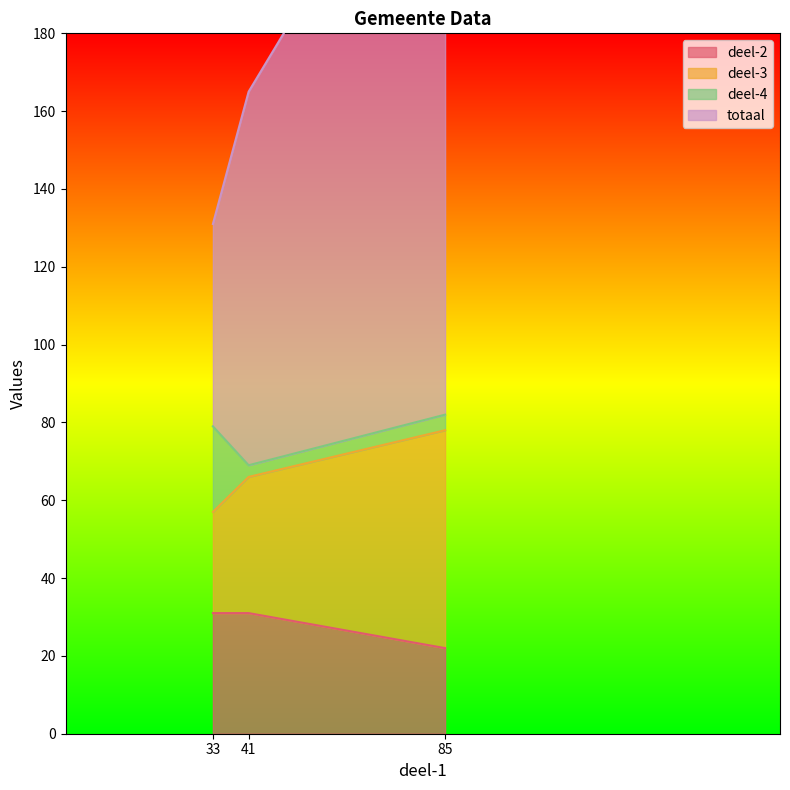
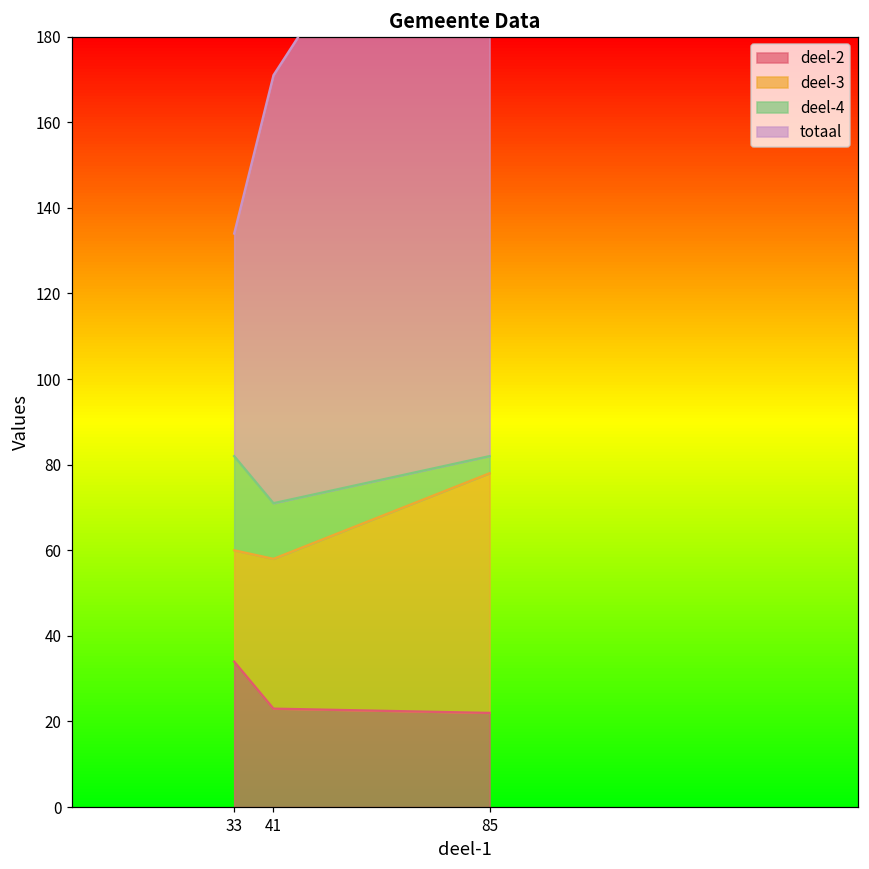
deel-2, 33: 31 -> 34
deel-2, 41: 31 -> 23
deel-4, 41: 3 -> 13
totaal, 41: 96 -> 100
